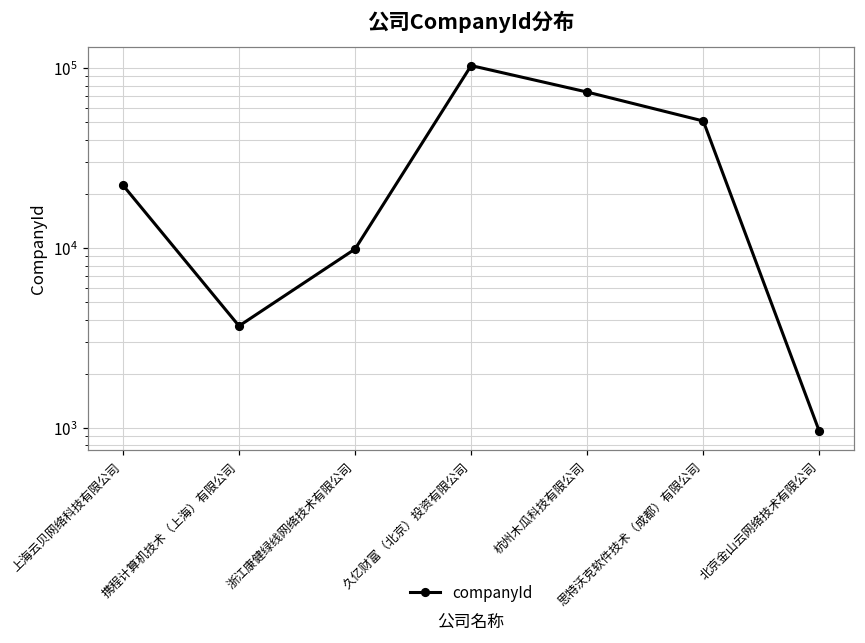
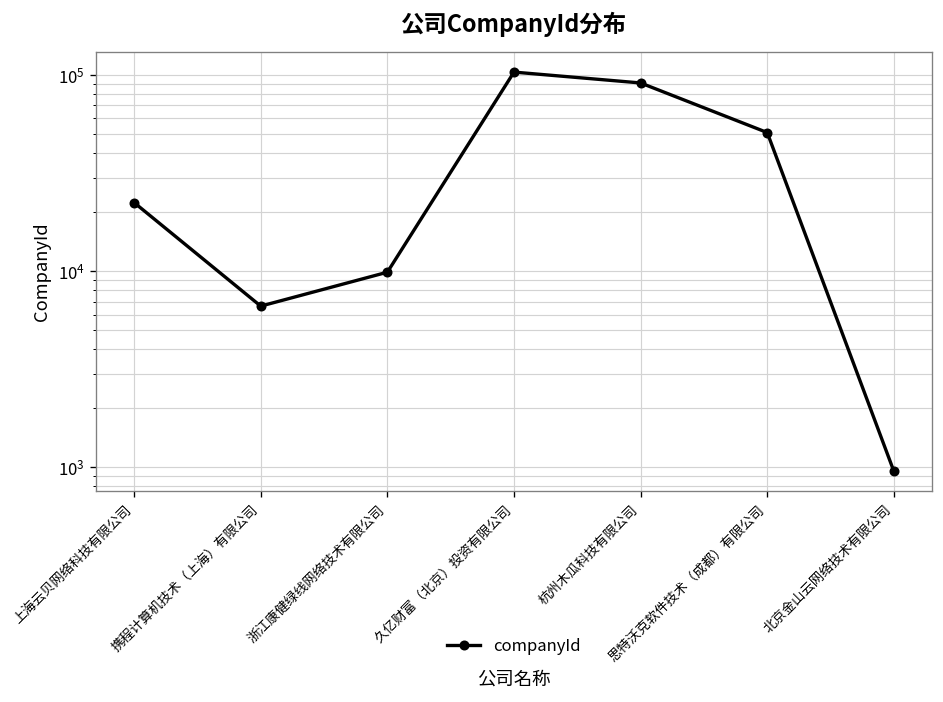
携程计算机技术（上海）有限公司: 3700 -> 6600
杭州木瓜科技有限公司: 70000 -> 90000
